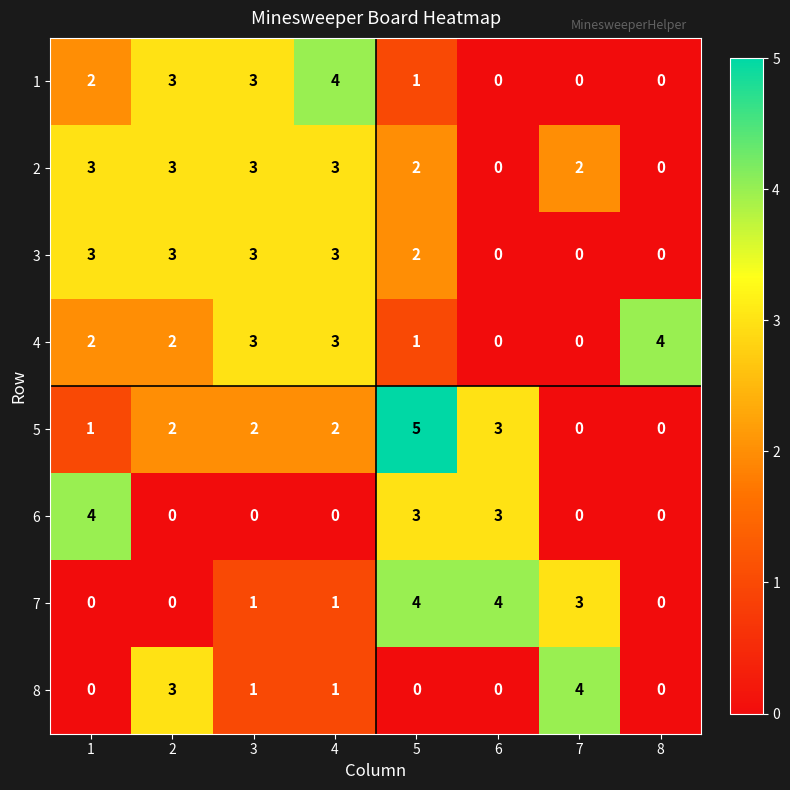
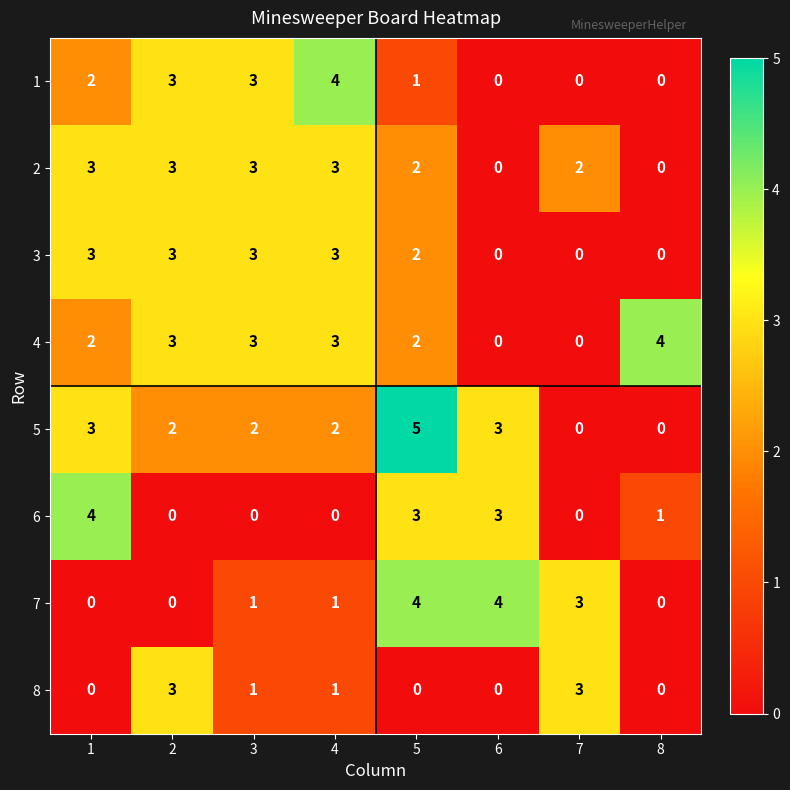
4, 2: 2 -> 3
4, 5: 1 -> 2
5, 1: 1 -> 3
6, 8: 0 -> 1
8, 7: 4 -> 3
